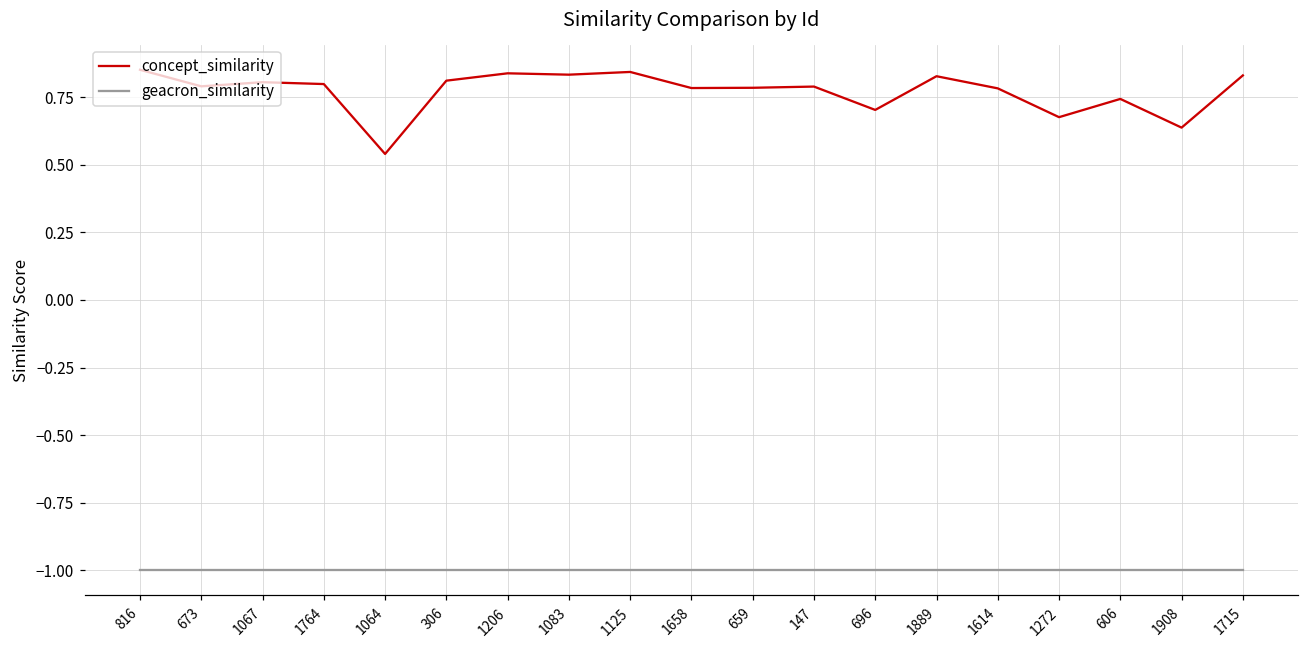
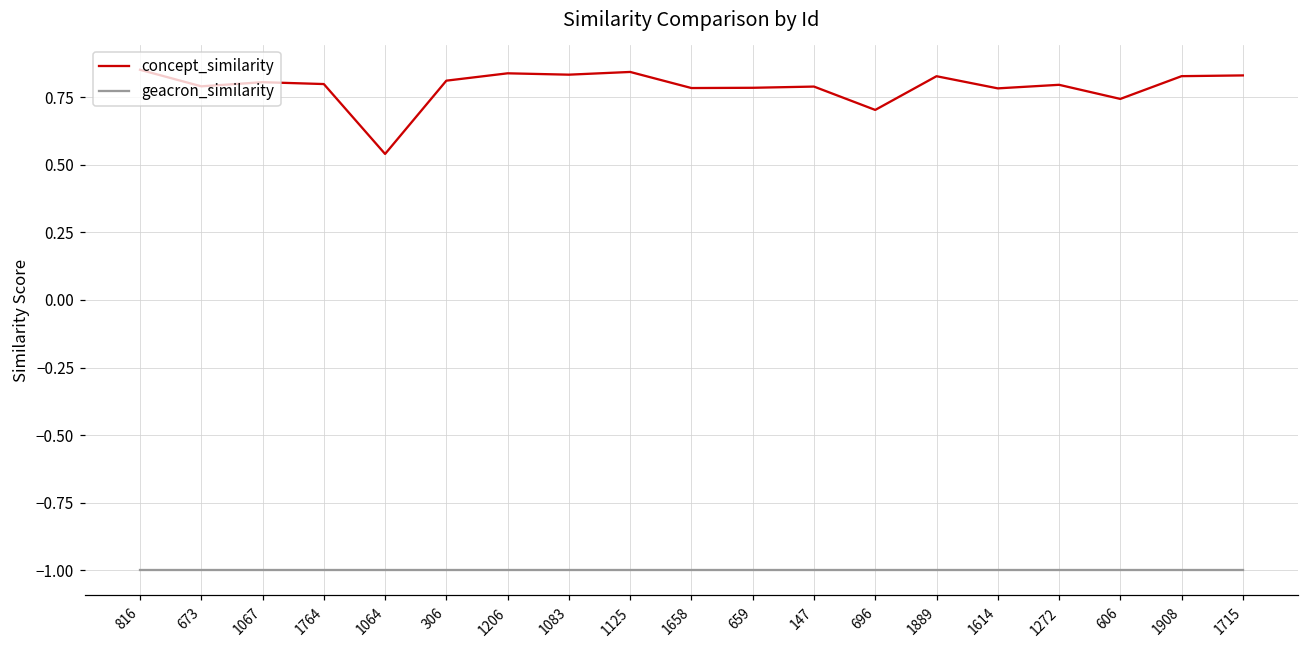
concept_similarity, 1272: 0.68 -> 0.80
concept_similarity, 1908: 0.64 -> 0.83
